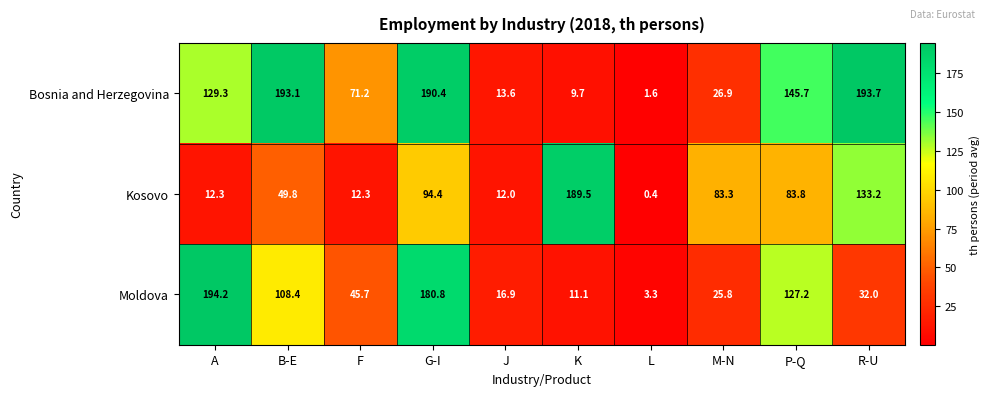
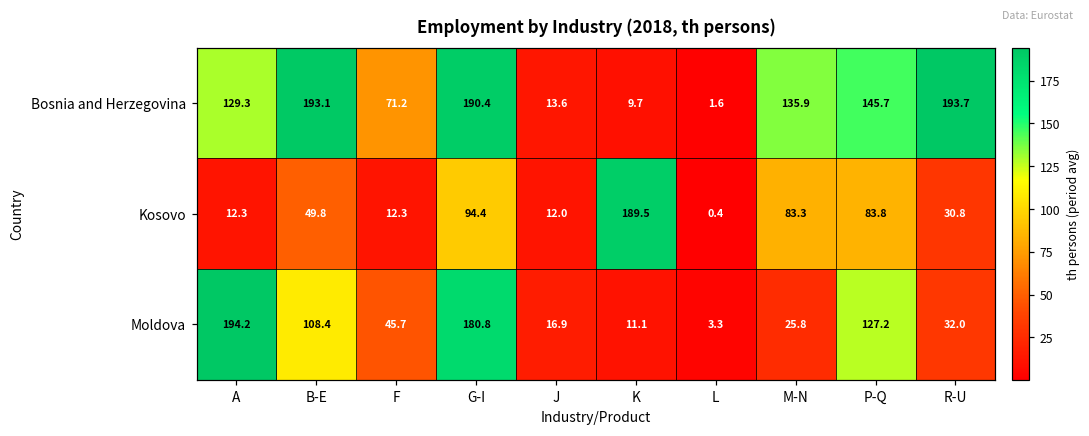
Bosnia and Herzegovina, M-N: 26.9 -> 135.9
Kosovo, R-U: 133.2 -> 30.8
